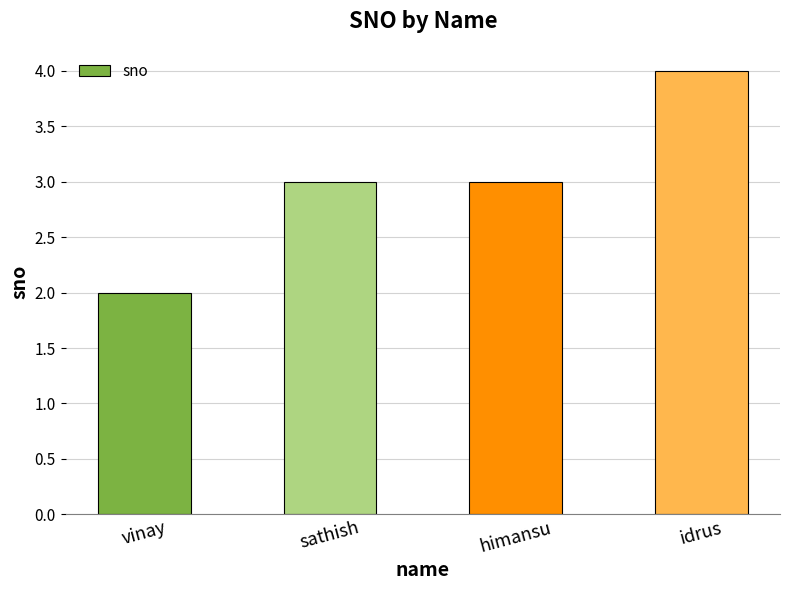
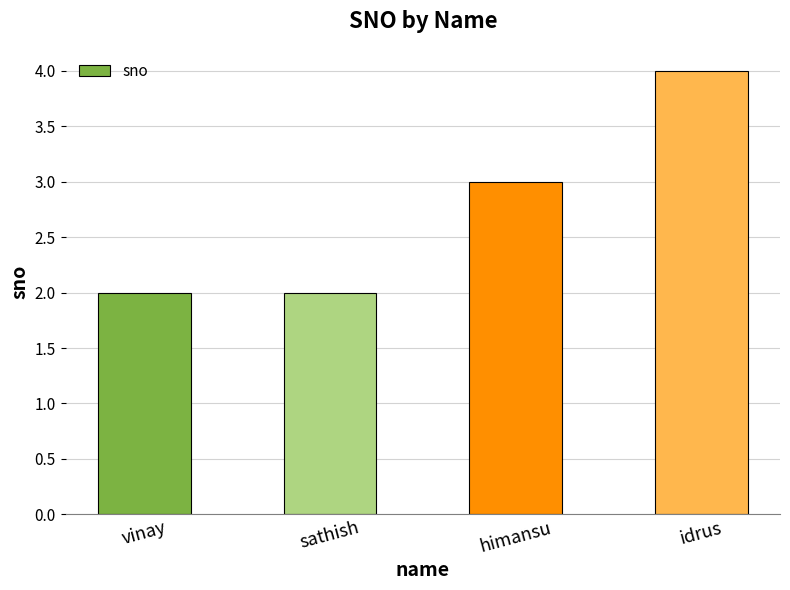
sathish: 3 -> 2
